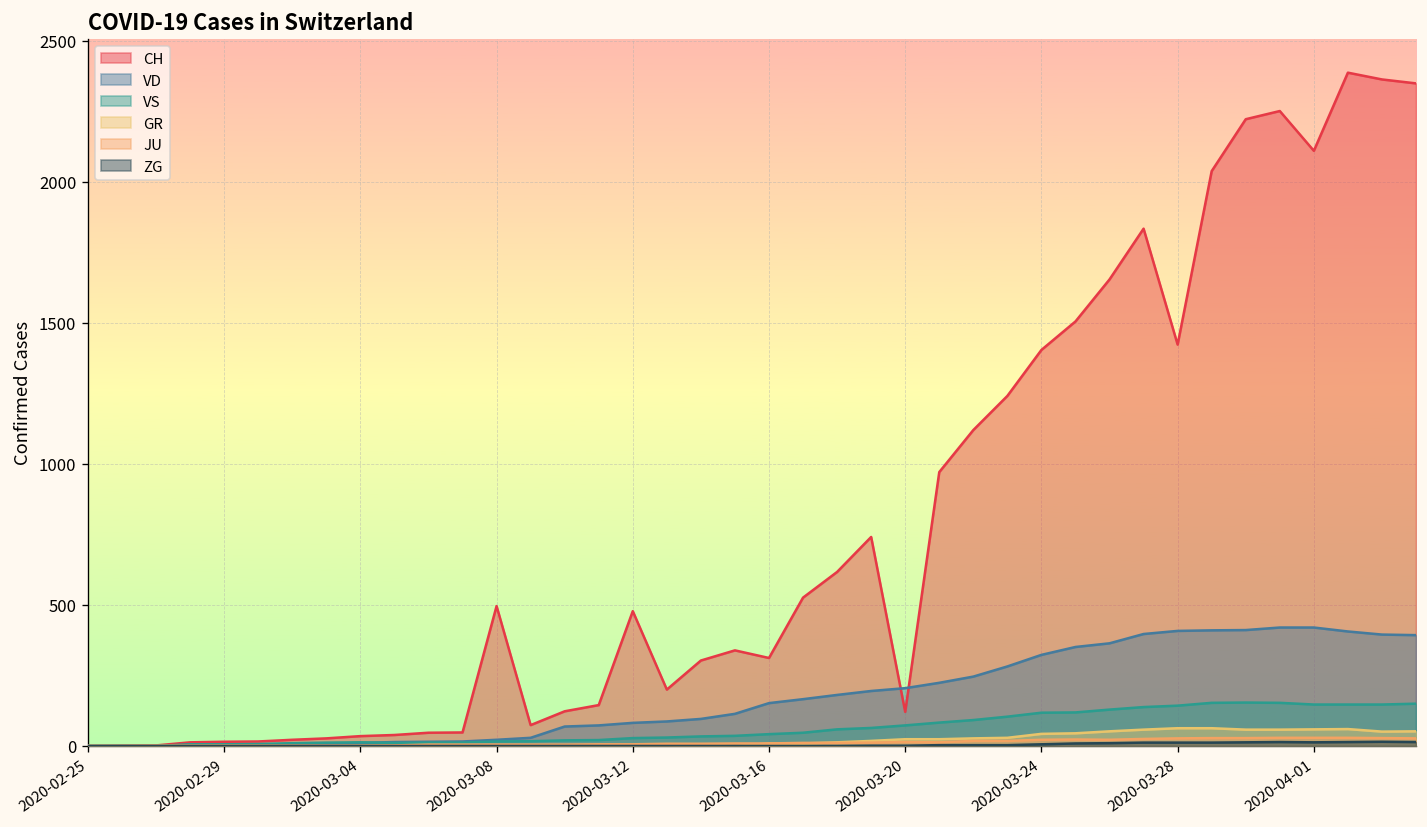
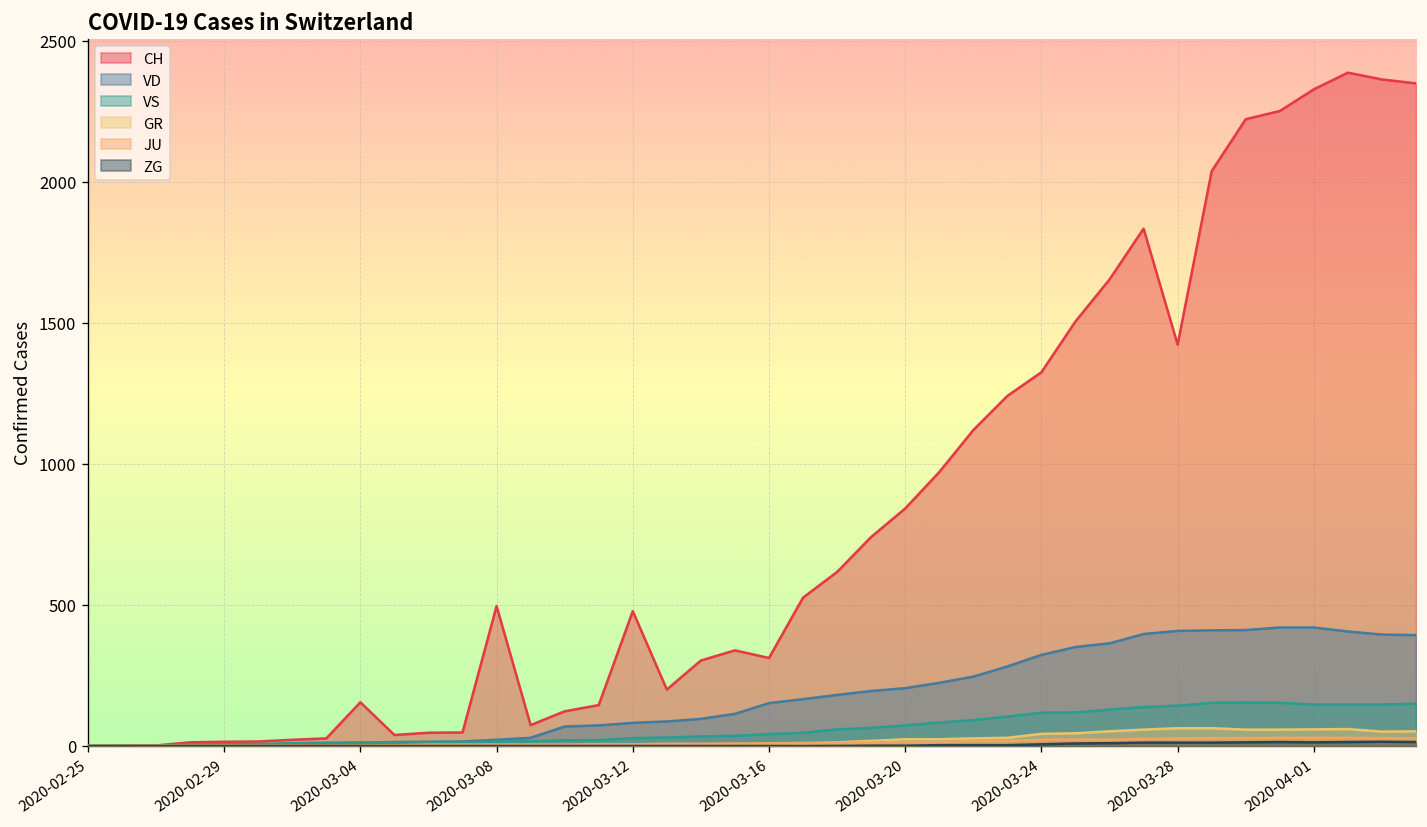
CH, 2020-03-04: 40 -> 160
CH, 2020-03-20: 120 -> 840
CH, 2020-03-24: 1400 -> 1330
CH, 2020-04-01: 2110 -> 2330
